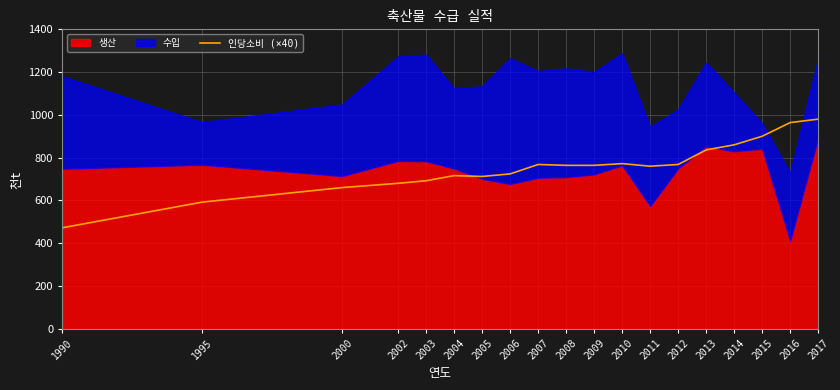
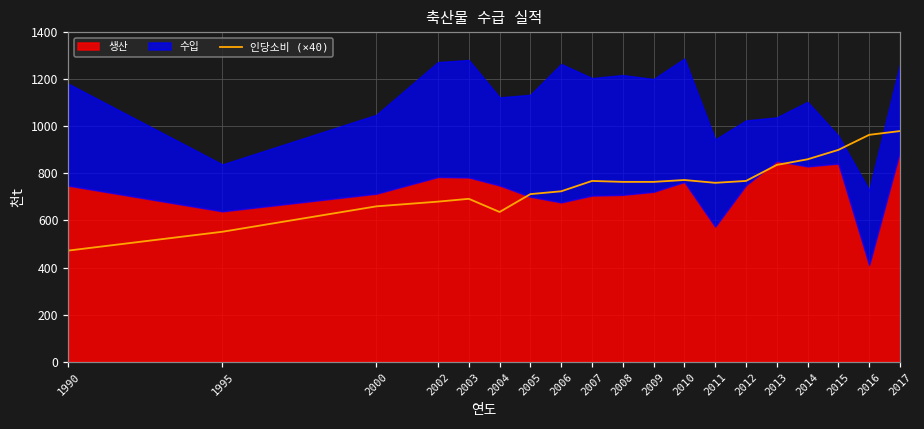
인당소비 (×40), 1995: 590 -> 550
생산, 1995: 770 -> 640
인당소비 (×40), 2004: 720 -> 640
수입, 2013: 390 -> 190
